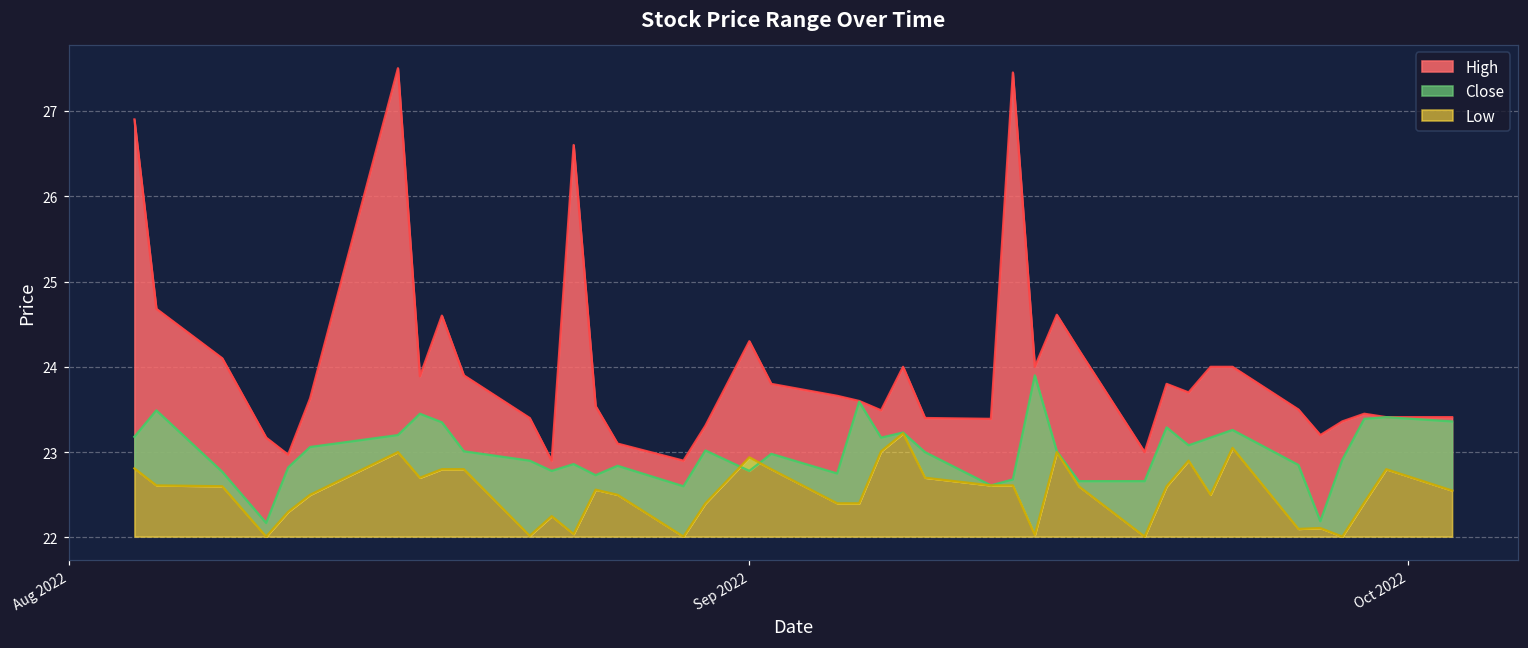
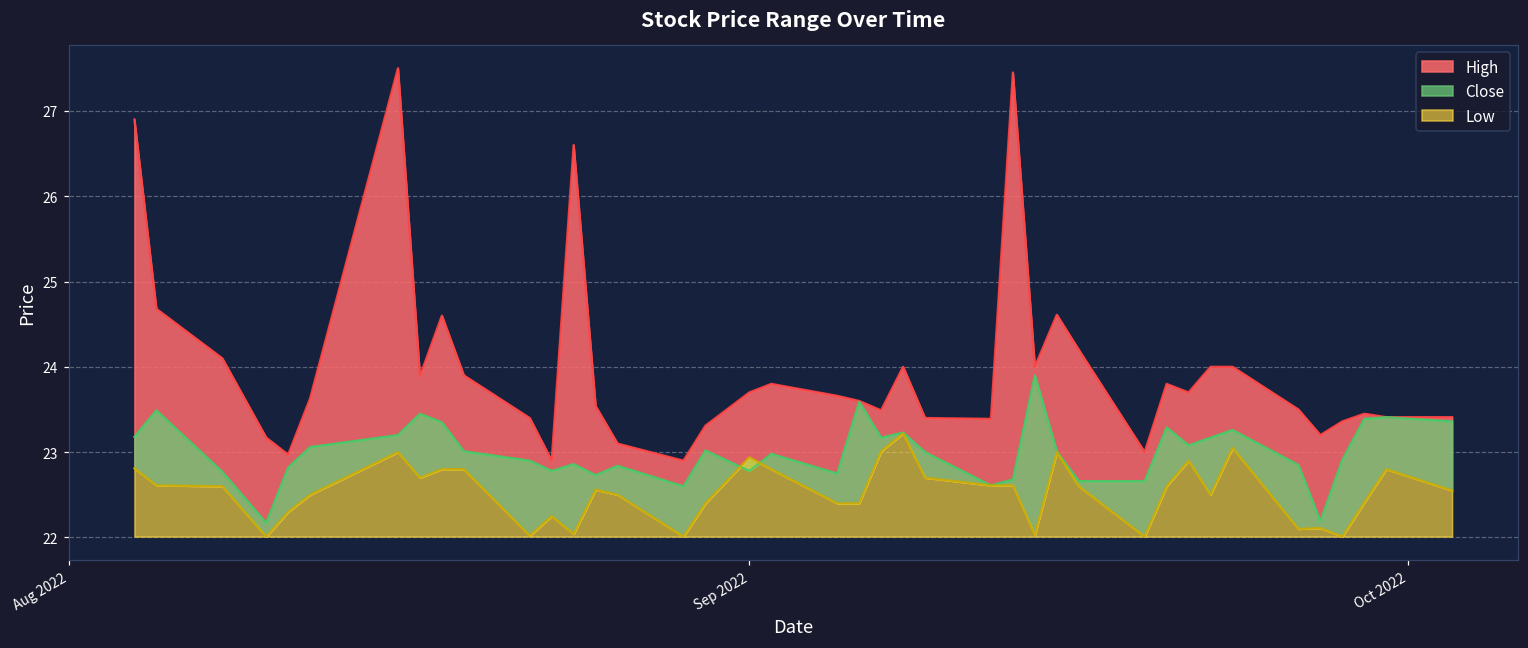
High, Sep 2022: 24.3 -> 23.7
